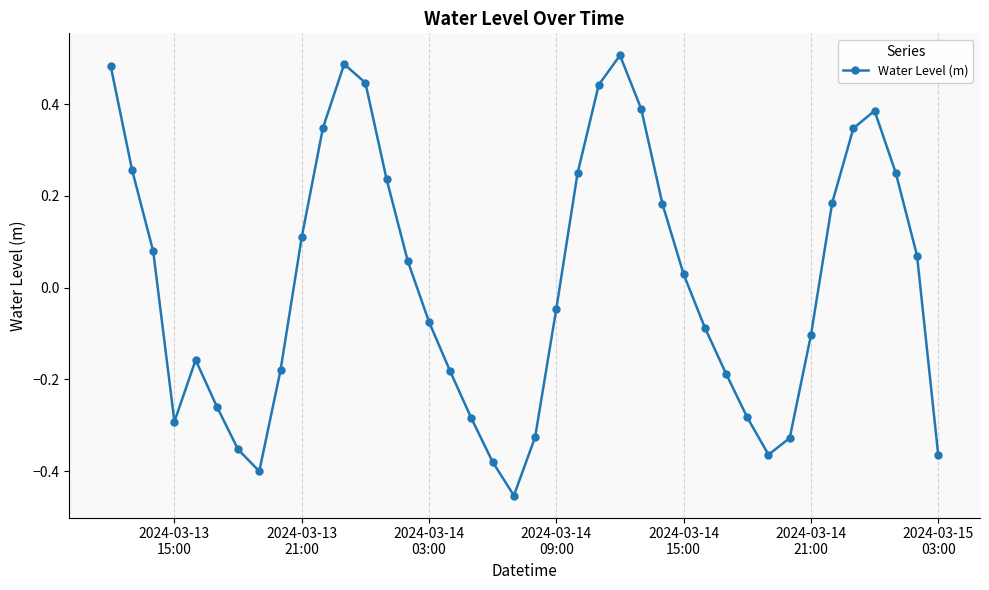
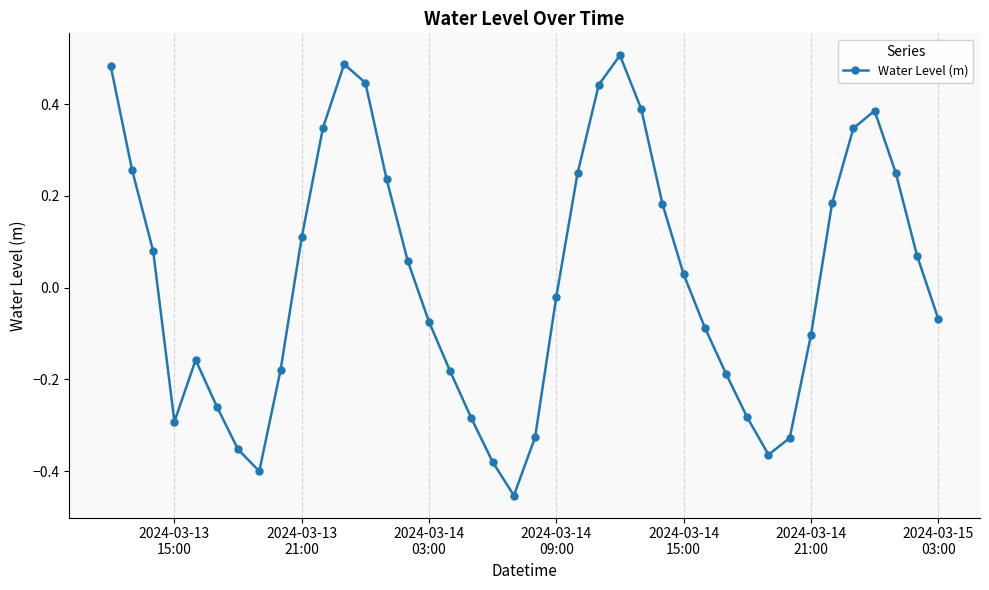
2024-03-14 09:00: -0.05 -> -0.02
2024-03-15 03:00: -0.36 -> -0.07
